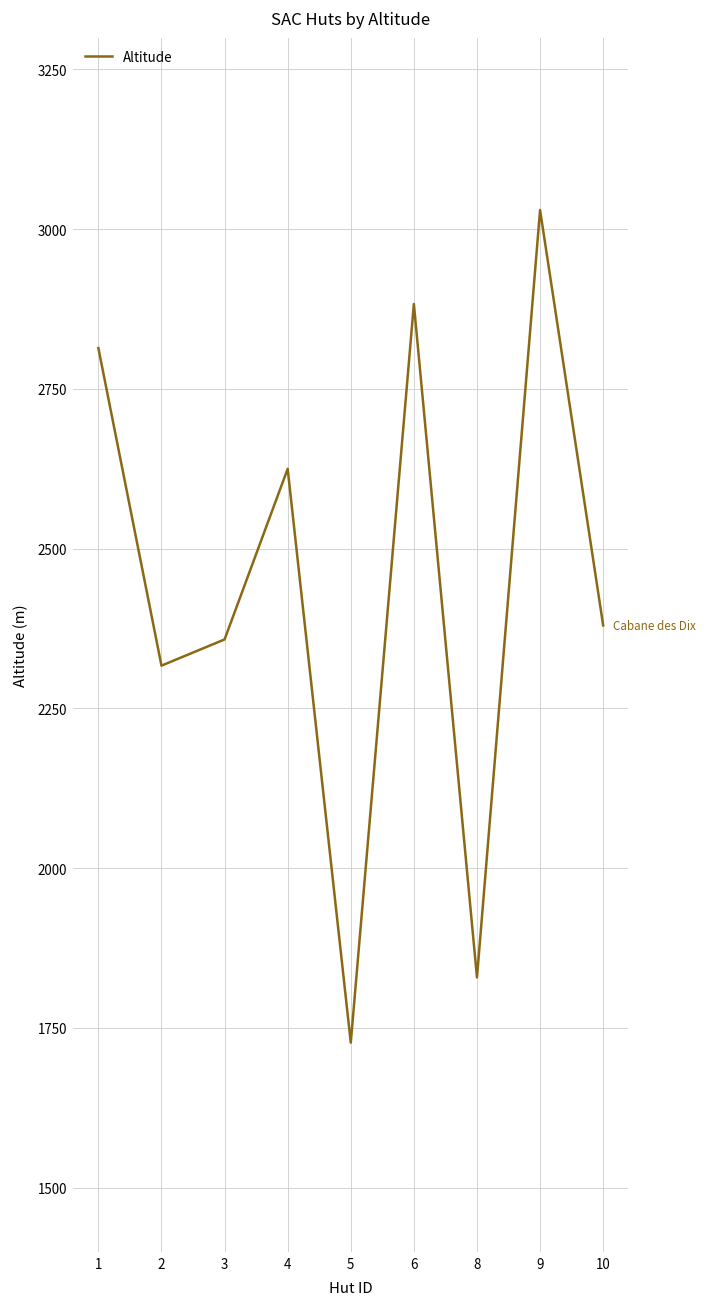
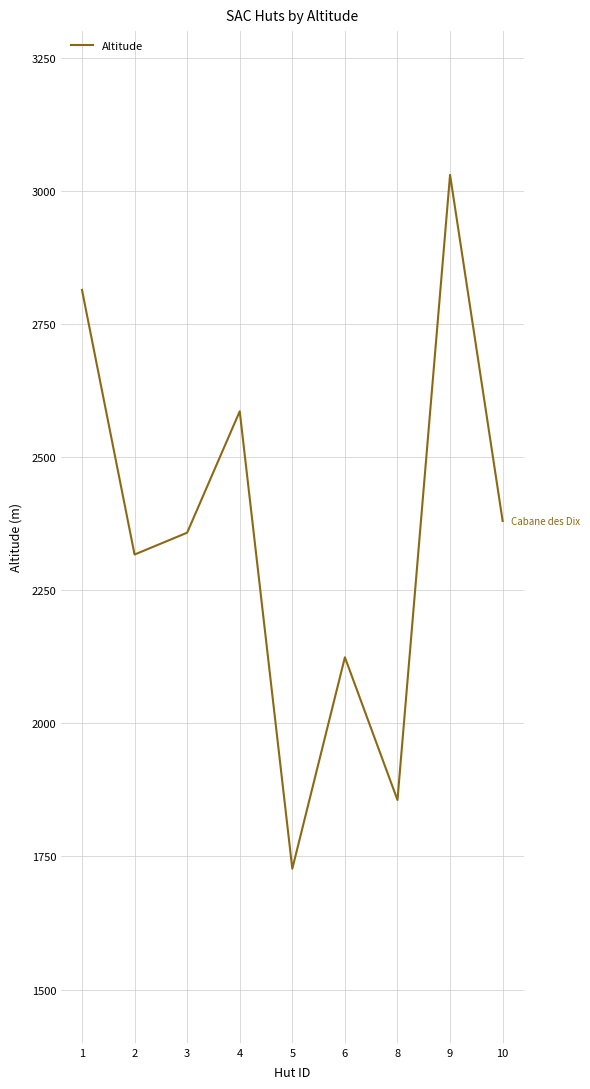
4: 2630 -> 2590
6: 2880 -> 2120
8: 1830 -> 1860
